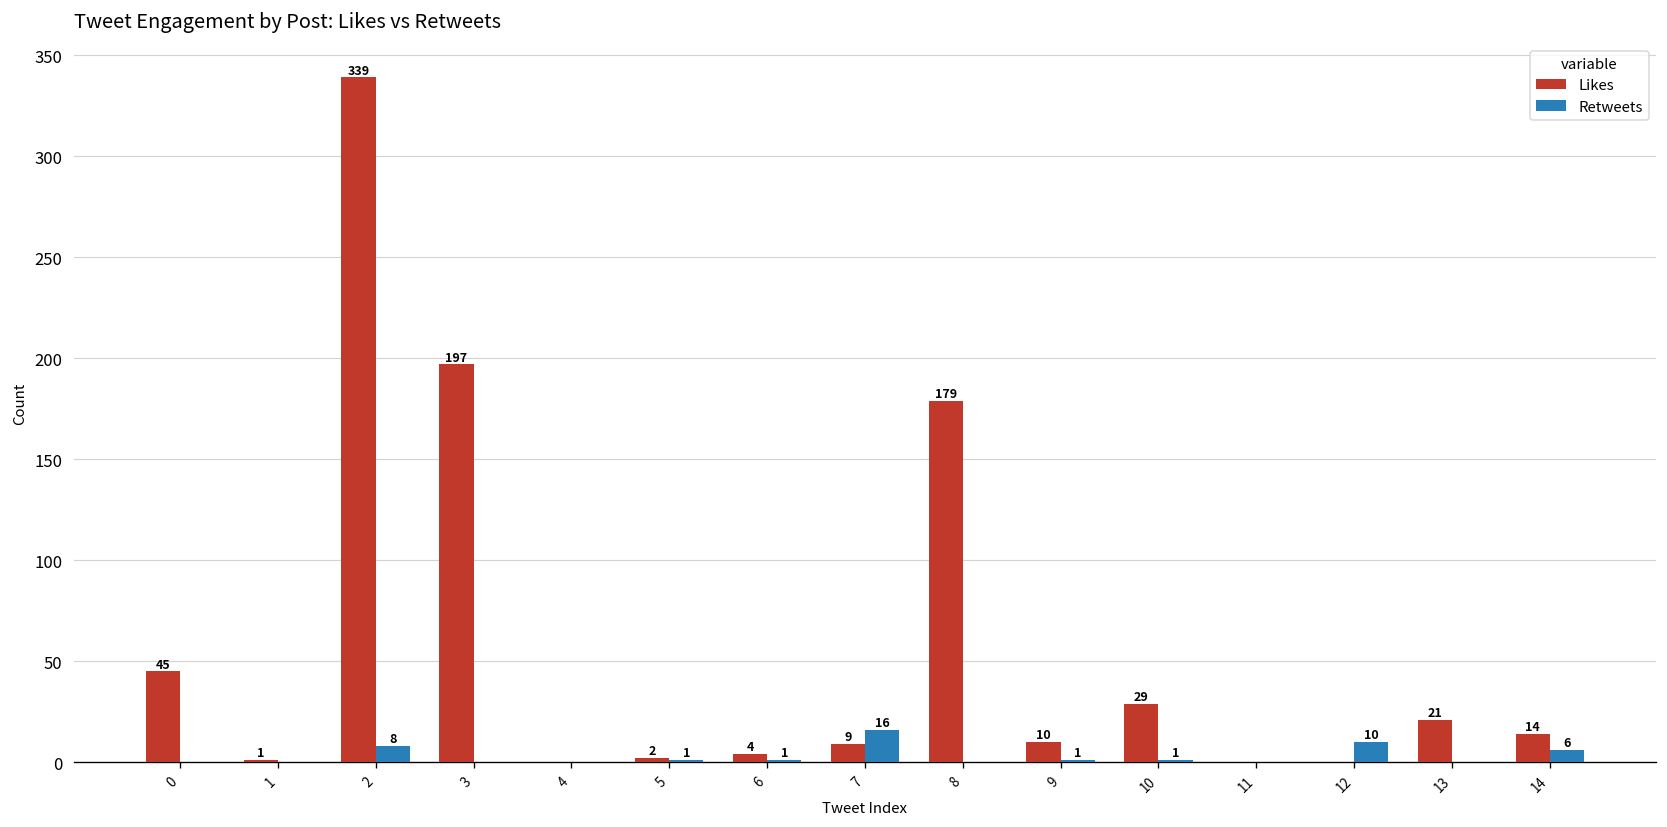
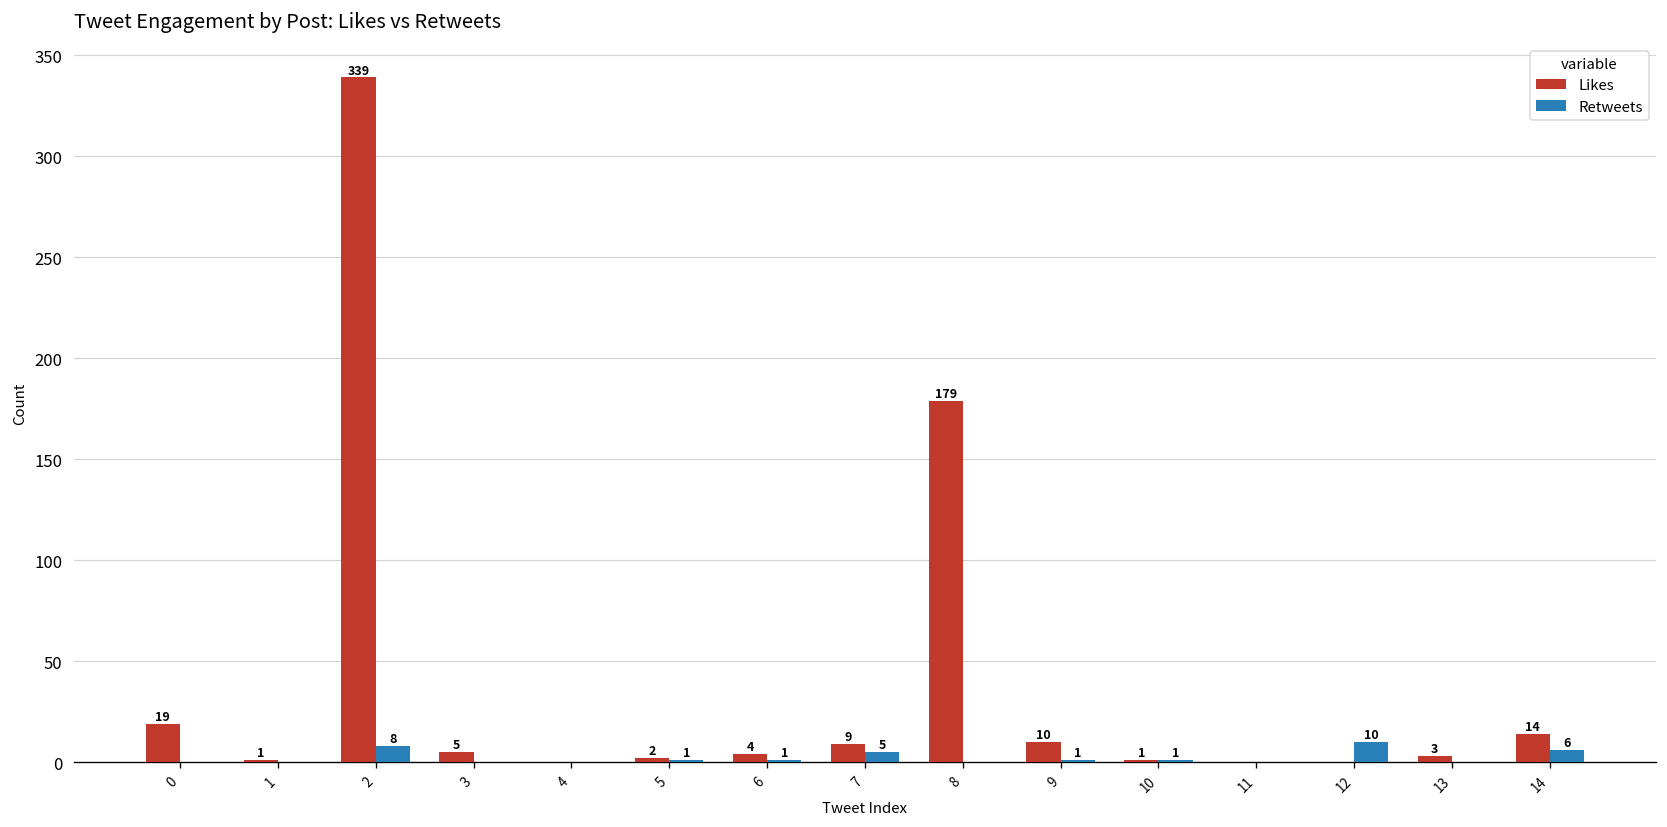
Likes, 0: 45 -> 19
Likes, 3: 197 -> 5
Retweets, 7: 16 -> 5
Likes, 10: 29 -> 1
Likes, 13: 21 -> 3
